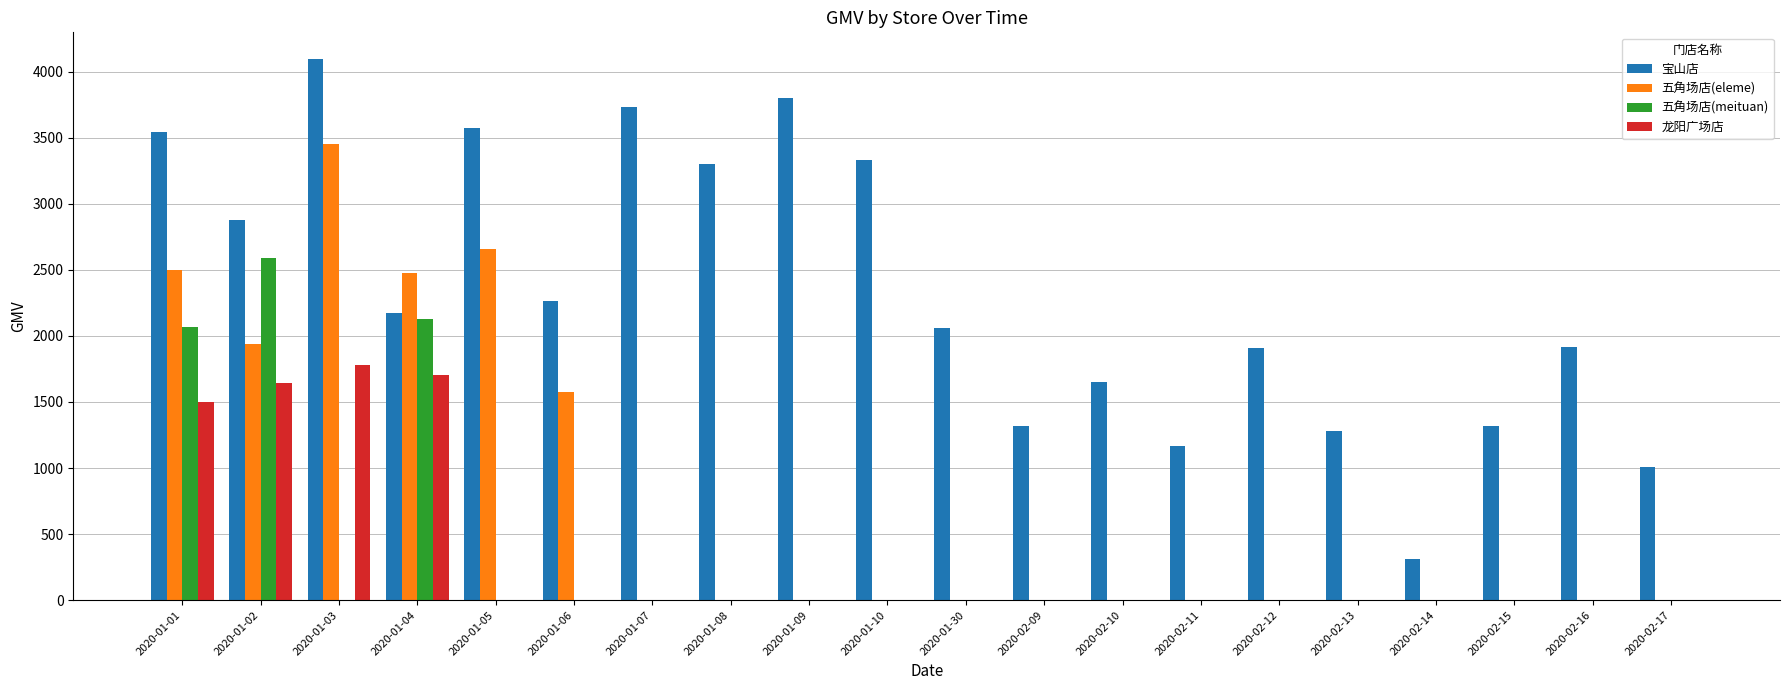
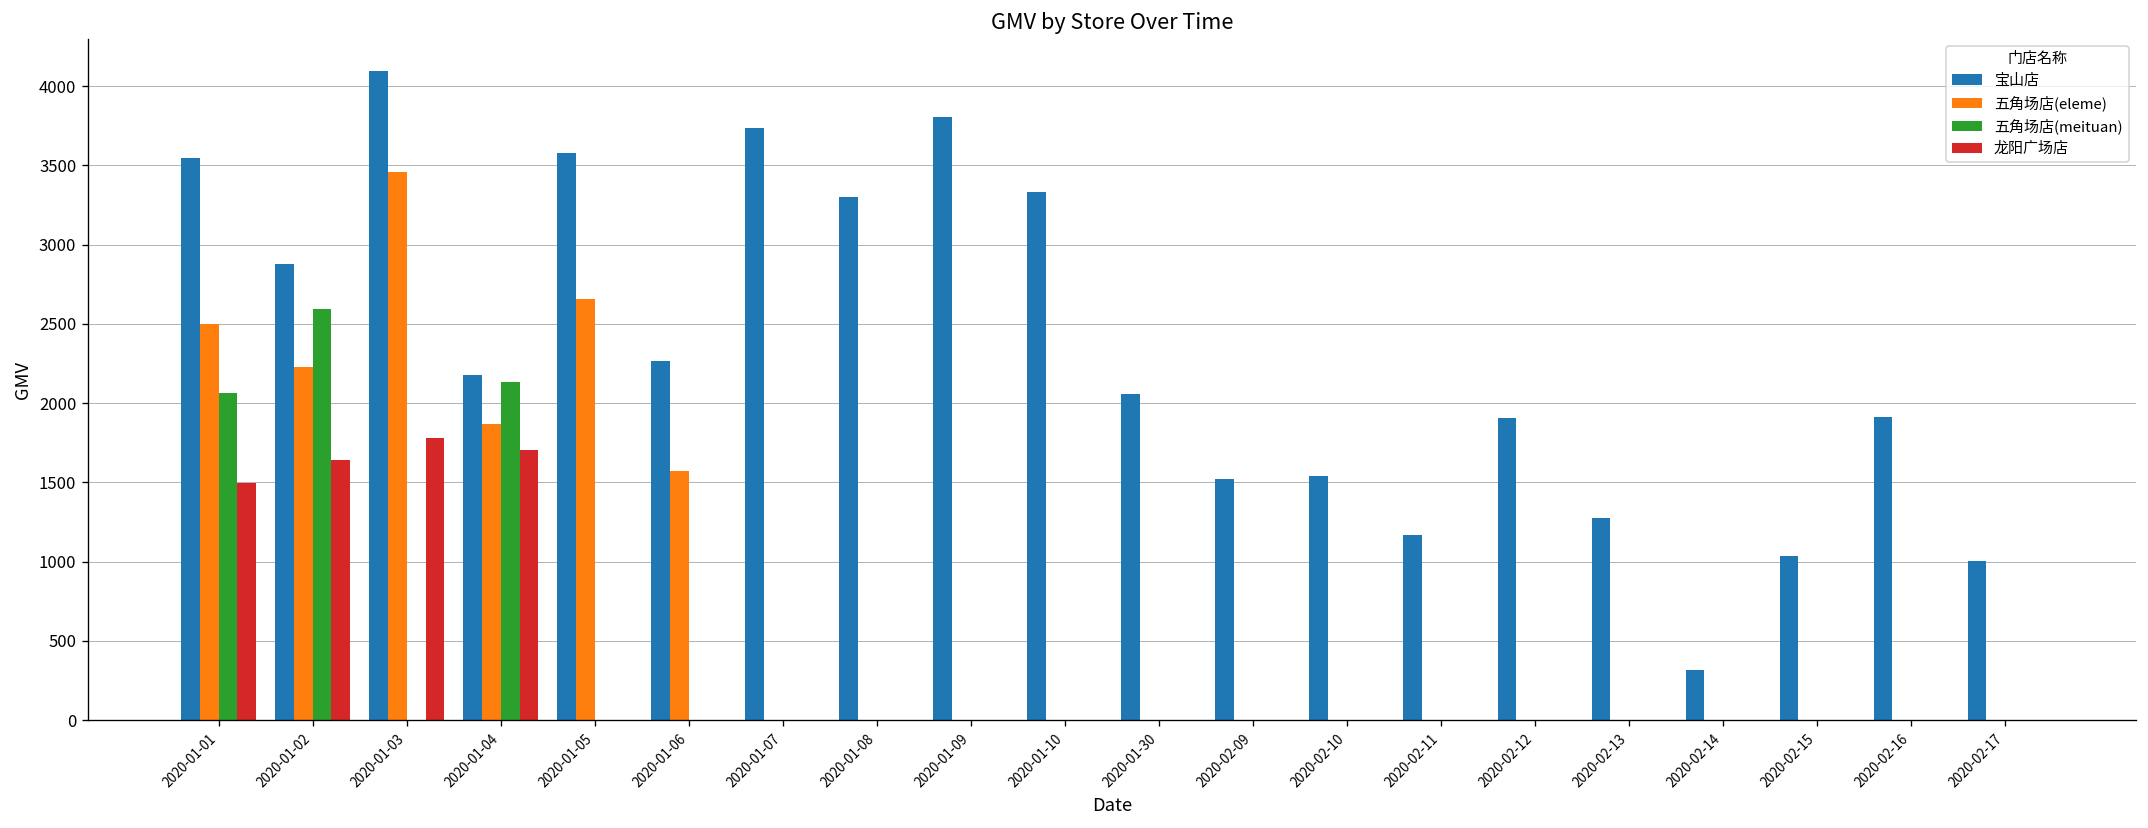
五角场店(eleme), 2020-01-02: 1940 -> 2230
五角场店(eleme), 2020-01-04: 2470 -> 1870
宝山店, 2020-02-09: 1320 -> 1520
宝山店, 2020-02-10: 1650 -> 1540
宝山店, 2020-02-15: 1320 -> 1040
